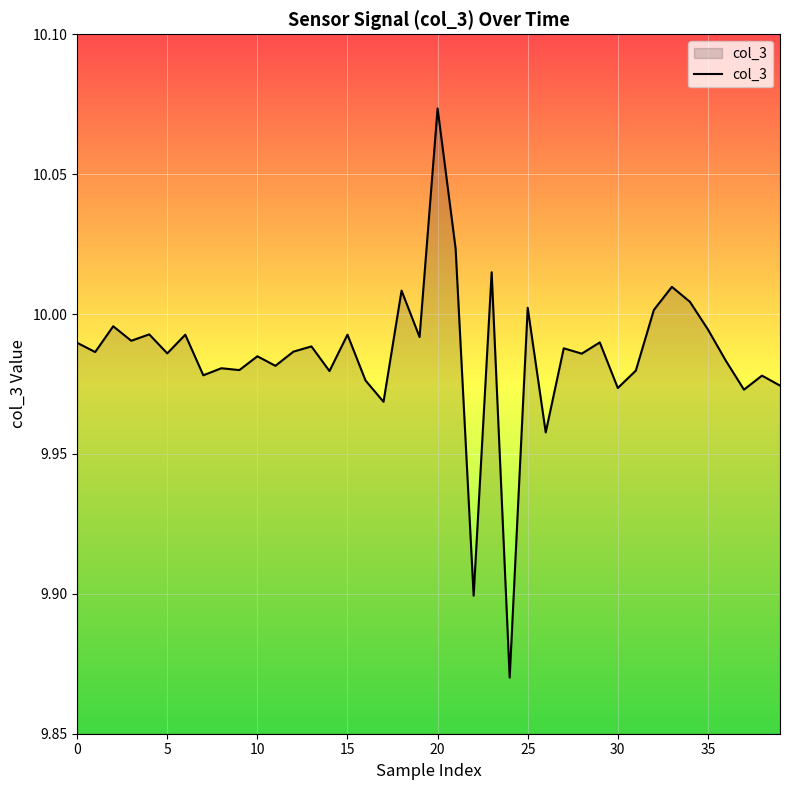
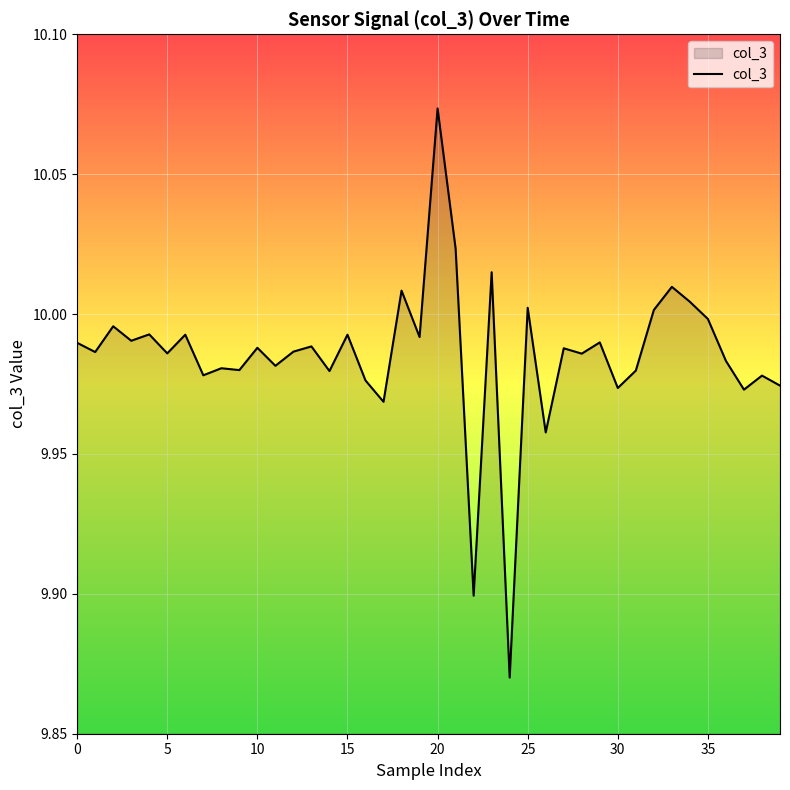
10: 9.985 -> 9.988
35: 9.995 -> 9.998
